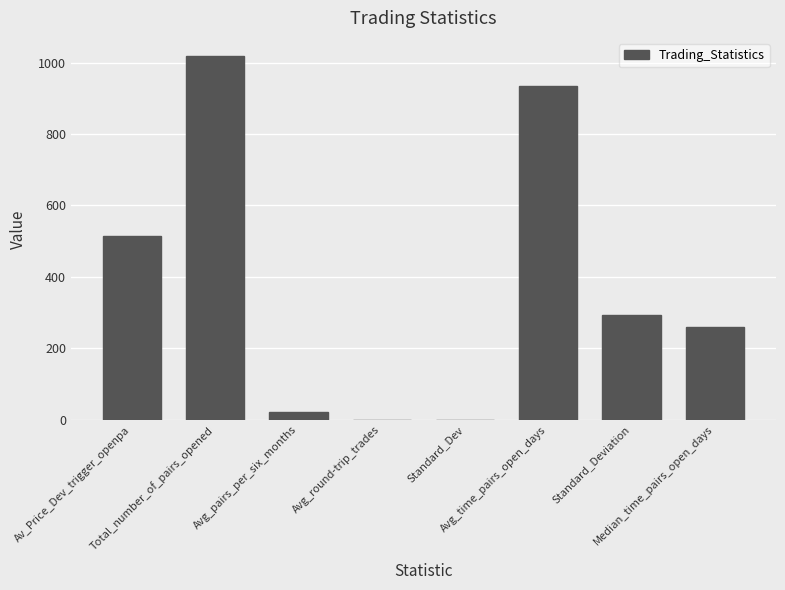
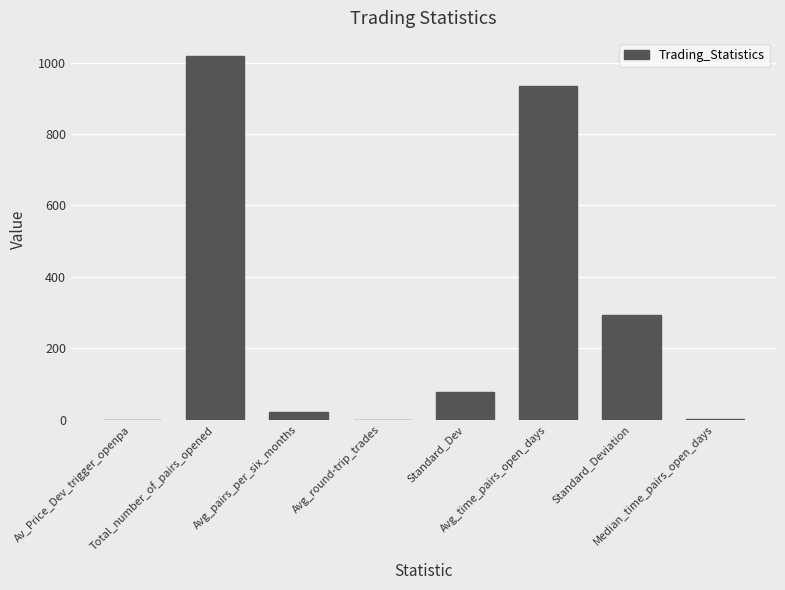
Av_Price_Dev_trigger_openpa: 510 -> 0
Standard_Dev: 0 -> 80
Median_time_pairs_open_days: 260 -> 0
